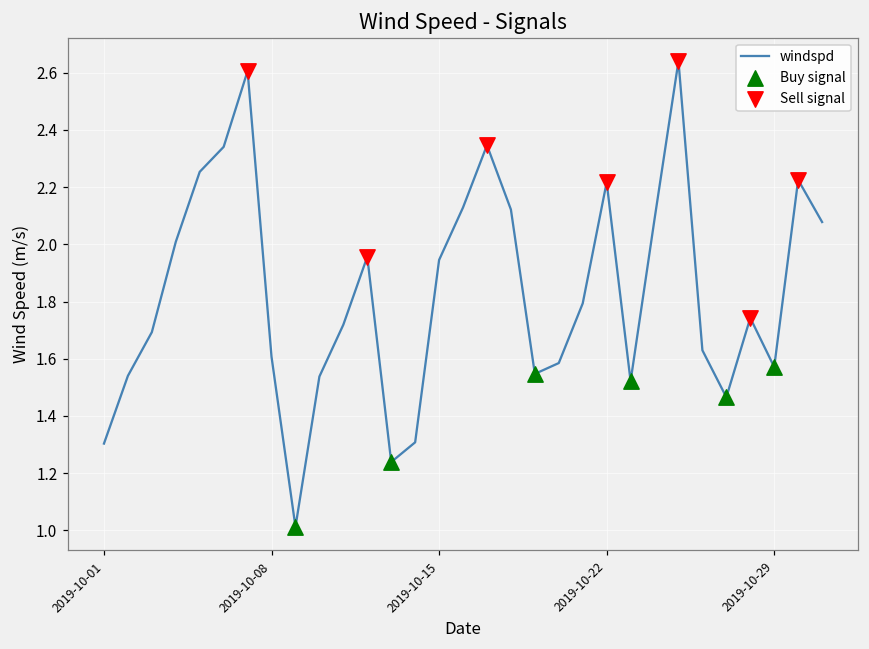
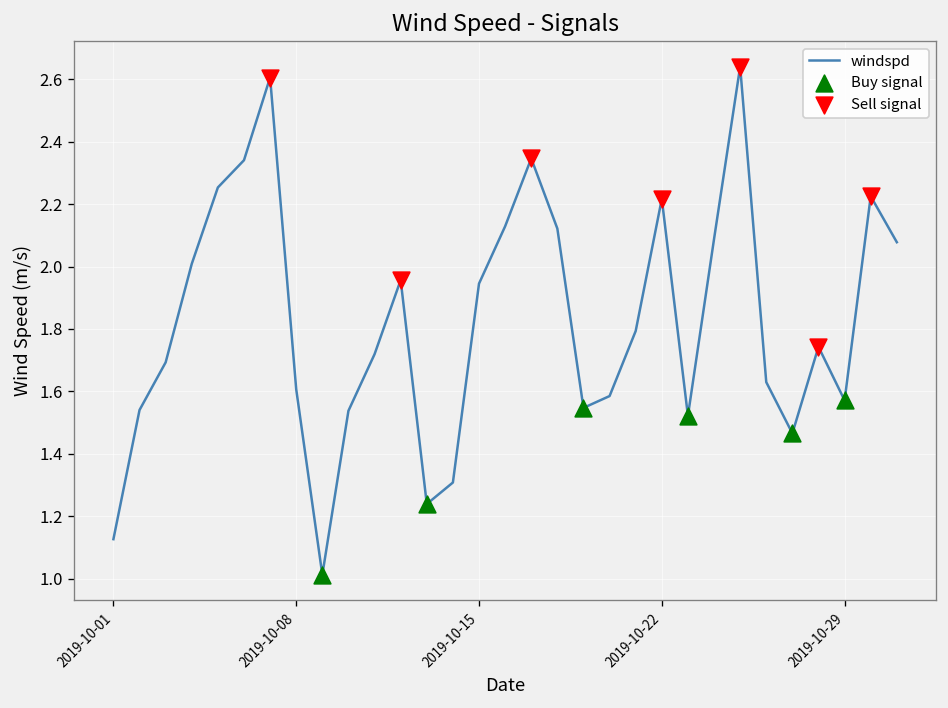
windspd, 2019-10-01: 1.30 -> 1.13
